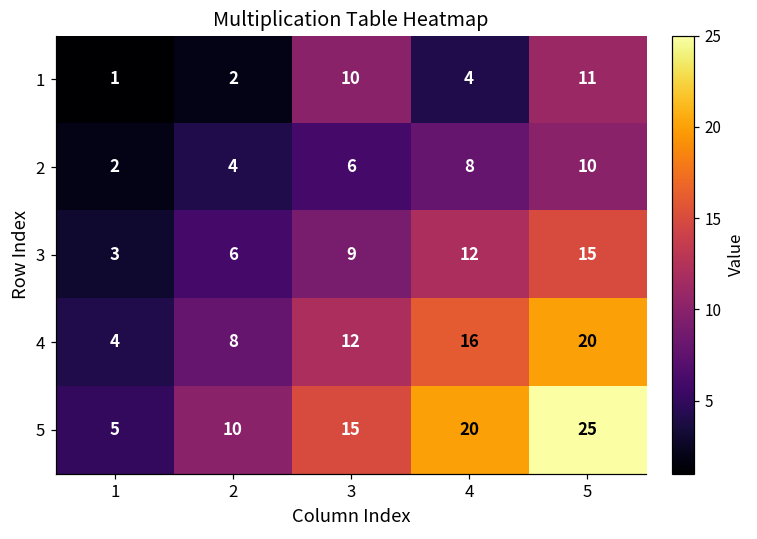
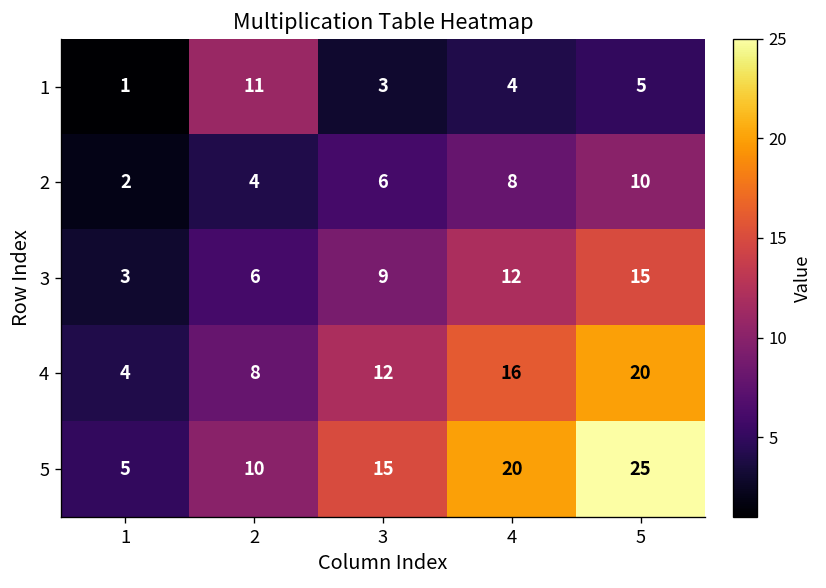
1, 2: 2 -> 11
1, 3: 10 -> 3
1, 5: 11 -> 5
